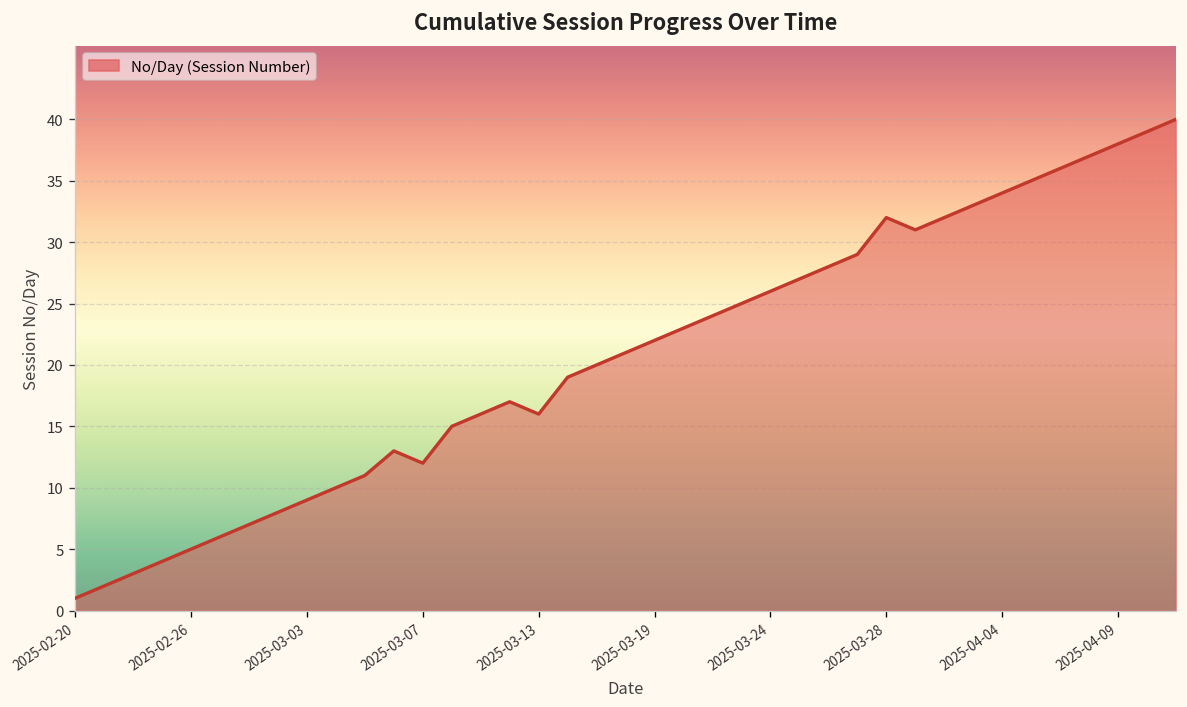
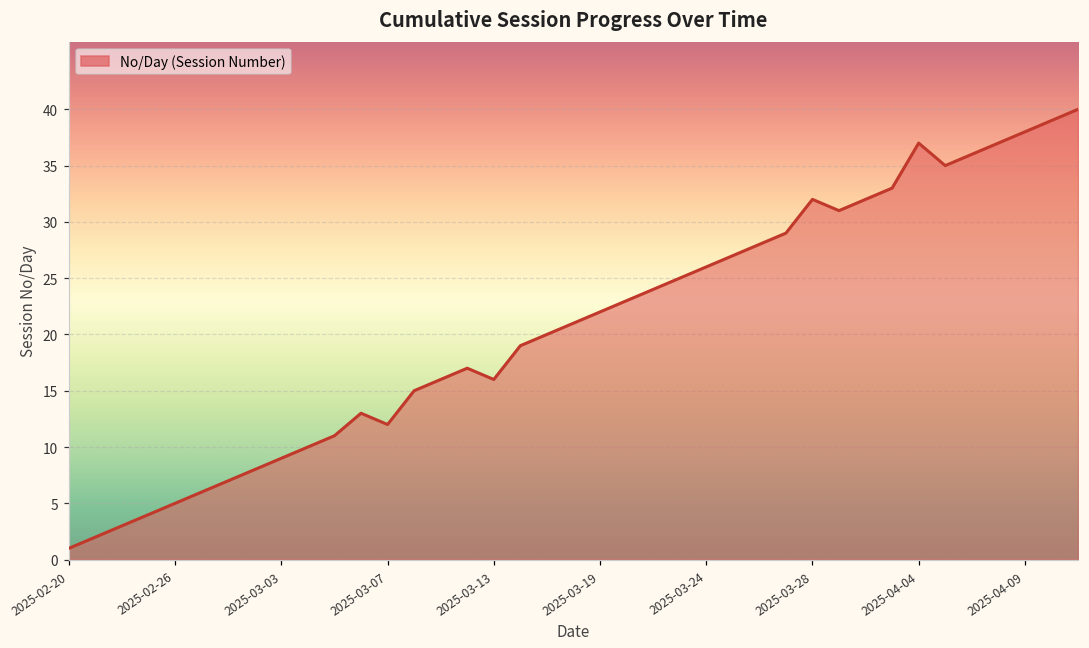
2025-04-04: 34 -> 37
